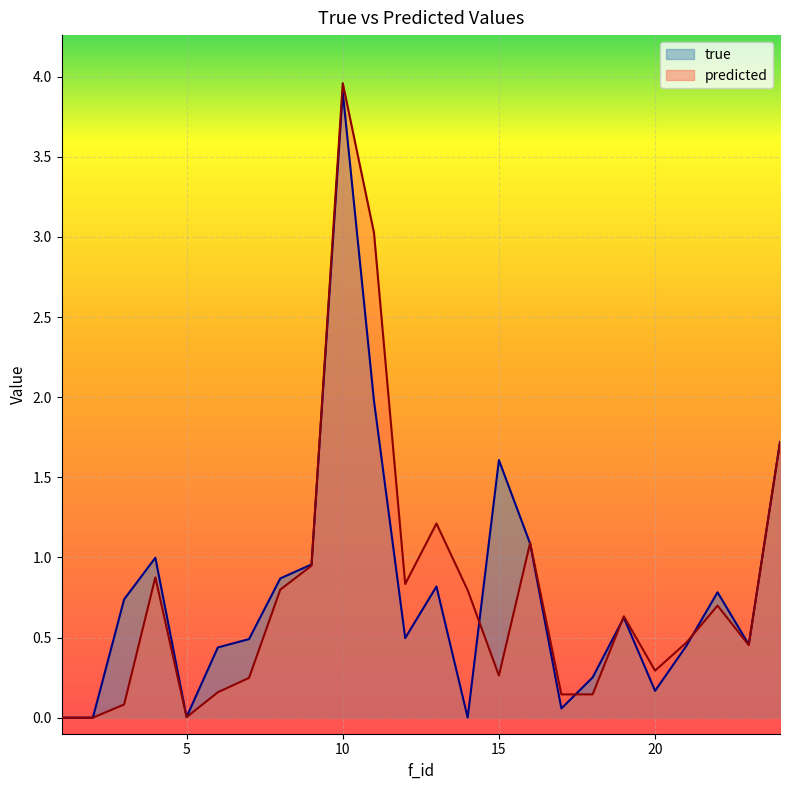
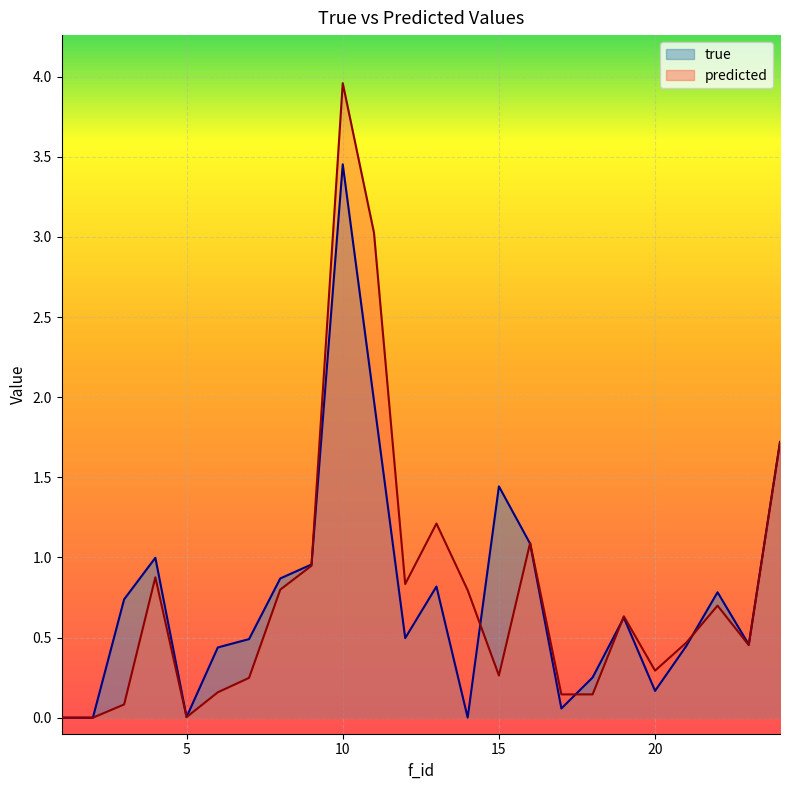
true, 10: 3.90 -> 3.45
true, 15: 1.61 -> 1.44
